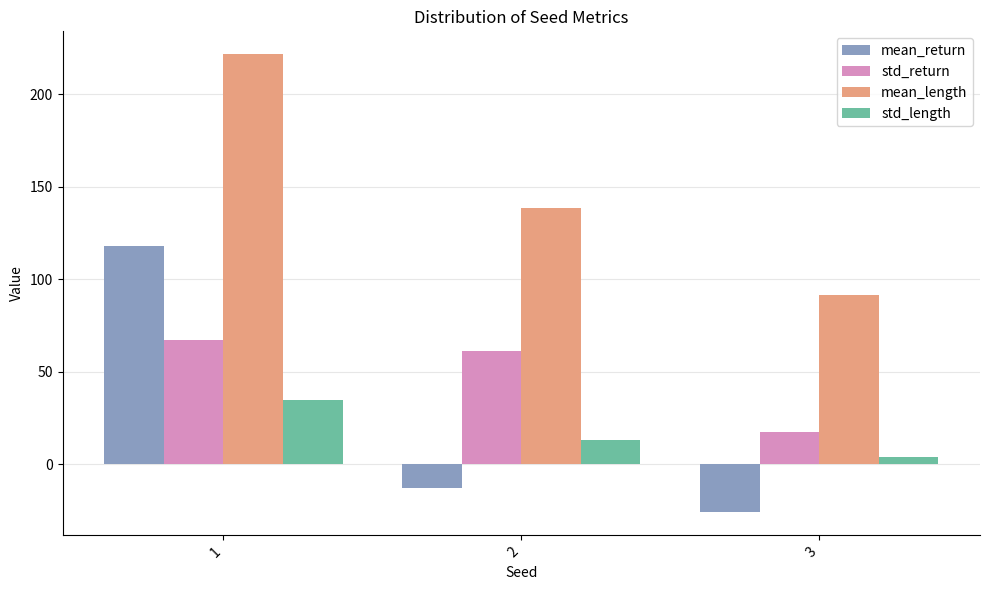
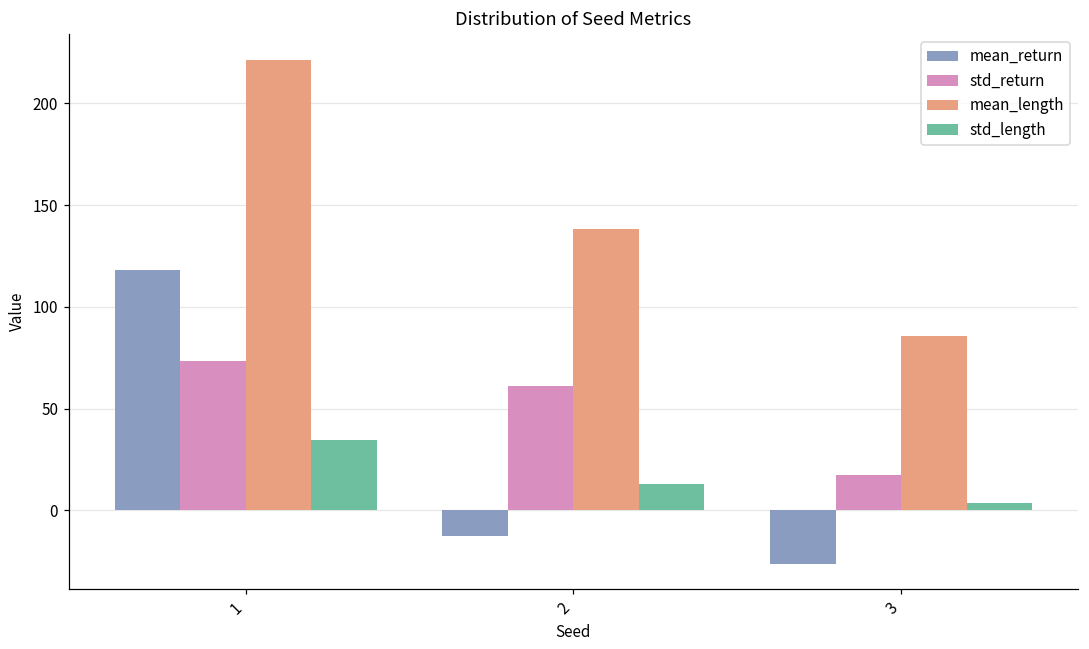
std_return, 1: 67 -> 73
mean_length, 3: 91 -> 86
